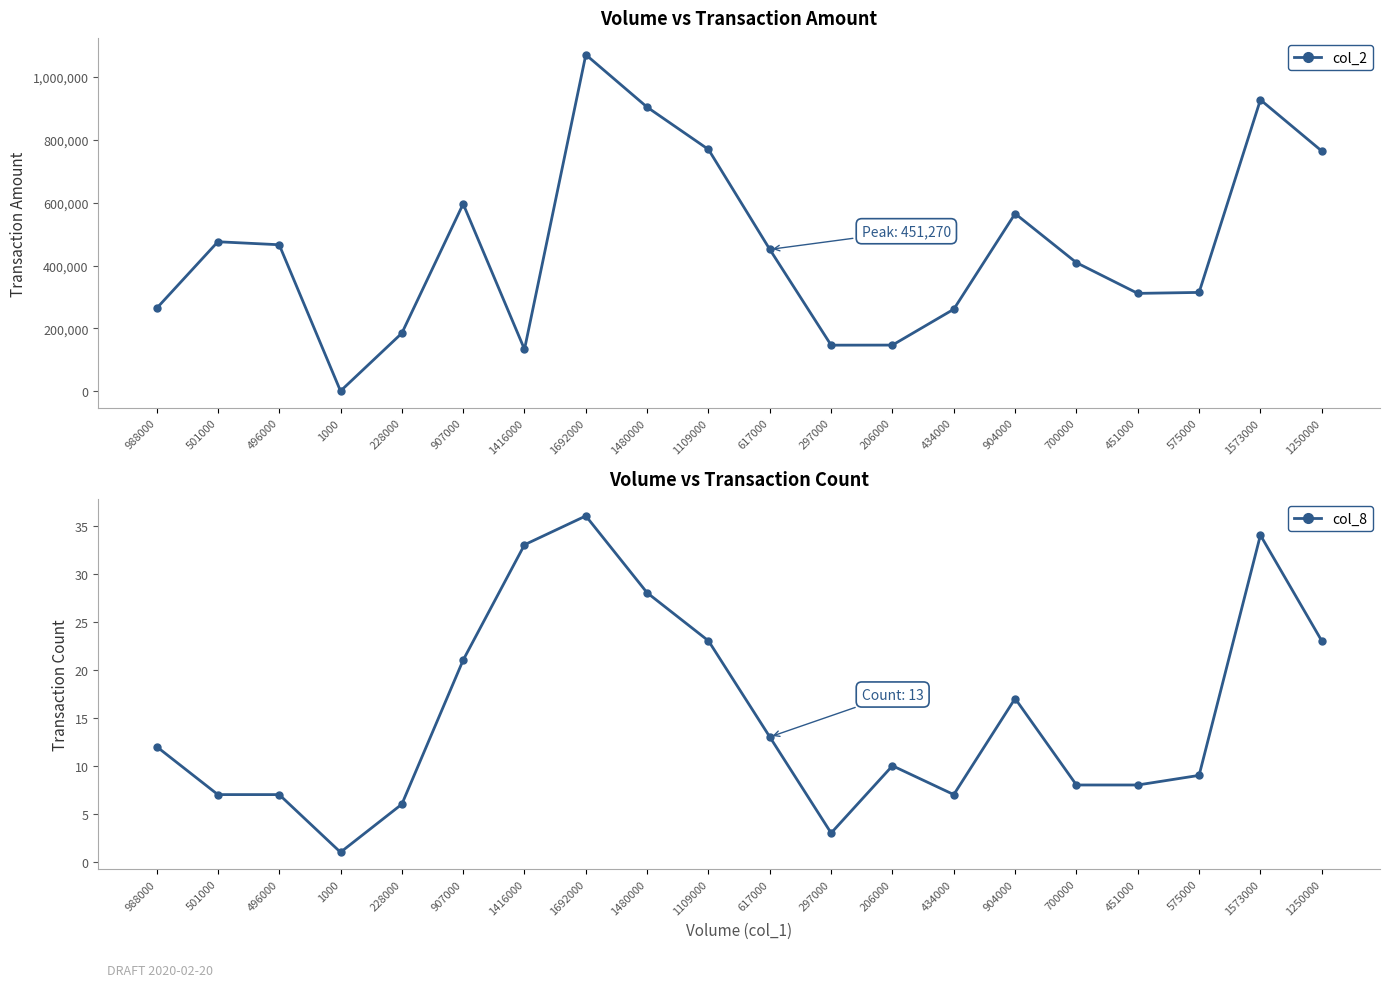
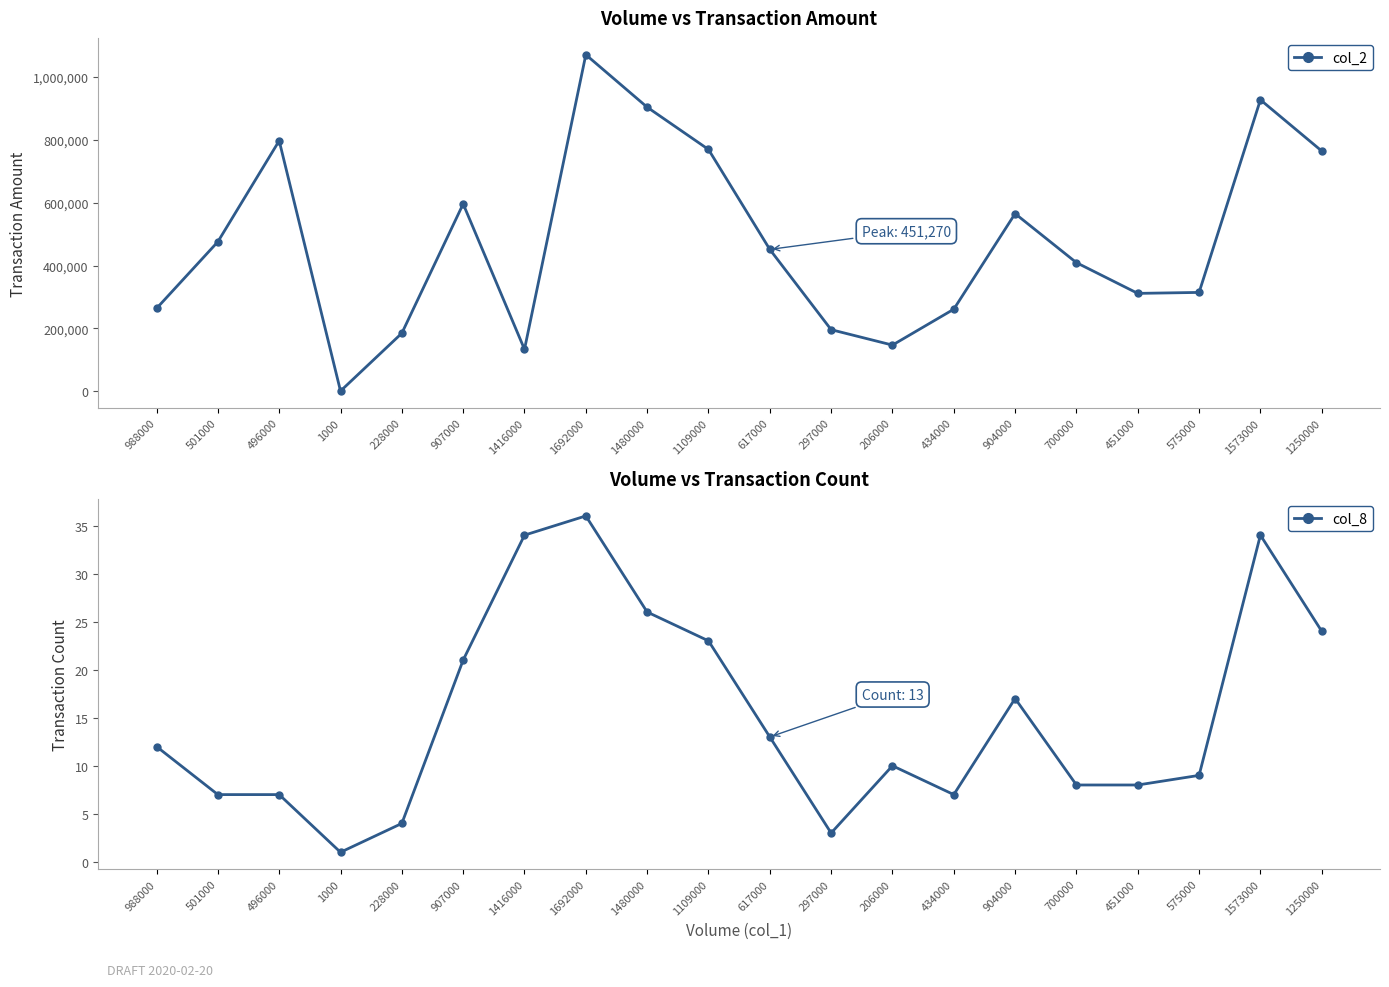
Volume vs Transaction Amount, 496000: 470,000 -> 800,000
Volume vs Transaction Amount, 297000: 150,000 -> 200,000
Volume vs Transaction Count, 228000: 6 -> 4
Volume vs Transaction Count, 1416000: 33 -> 34
Volume vs Transaction Count, 1480000: 28 -> 26
Volume vs Transaction Count, 1250000: 23 -> 24
